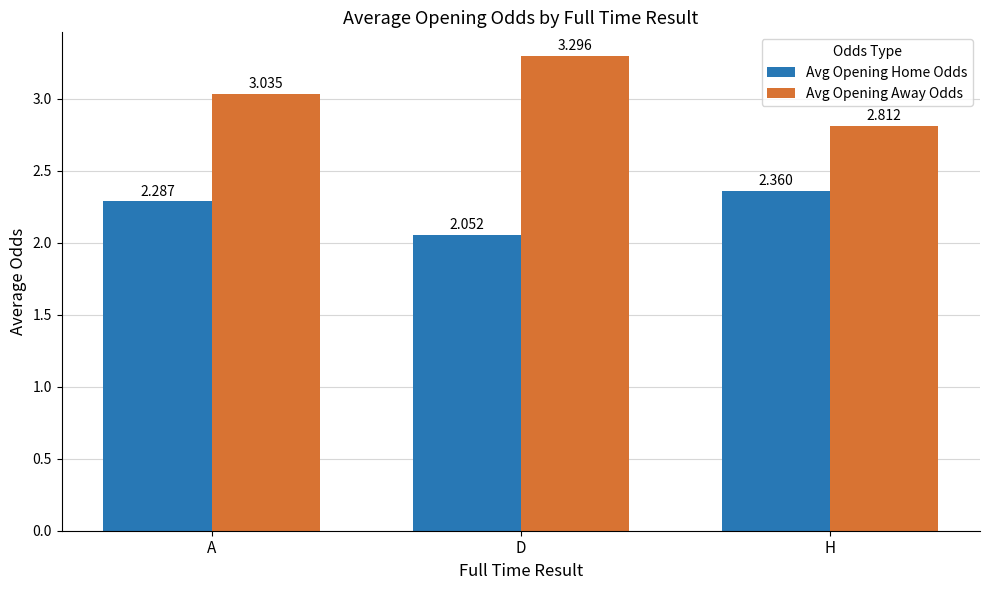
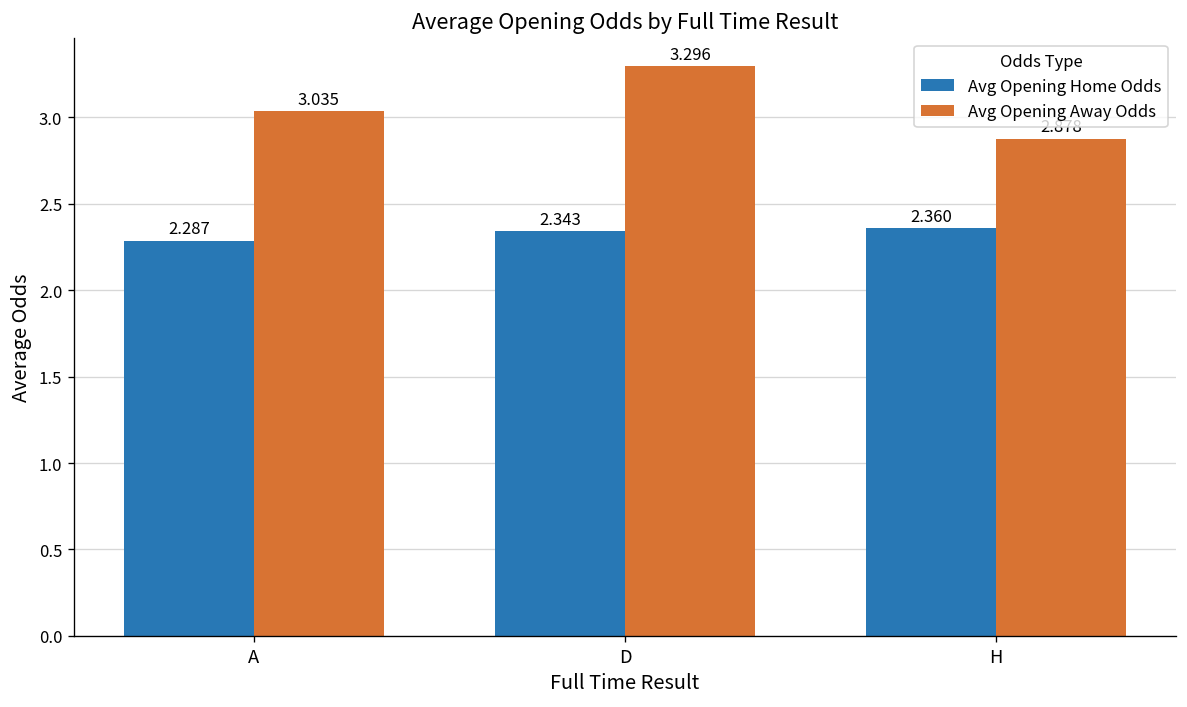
Avg Opening Home Odds, D: 2.052 -> 2.343
Avg Opening Away Odds, H: 2.81 -> 2.88
